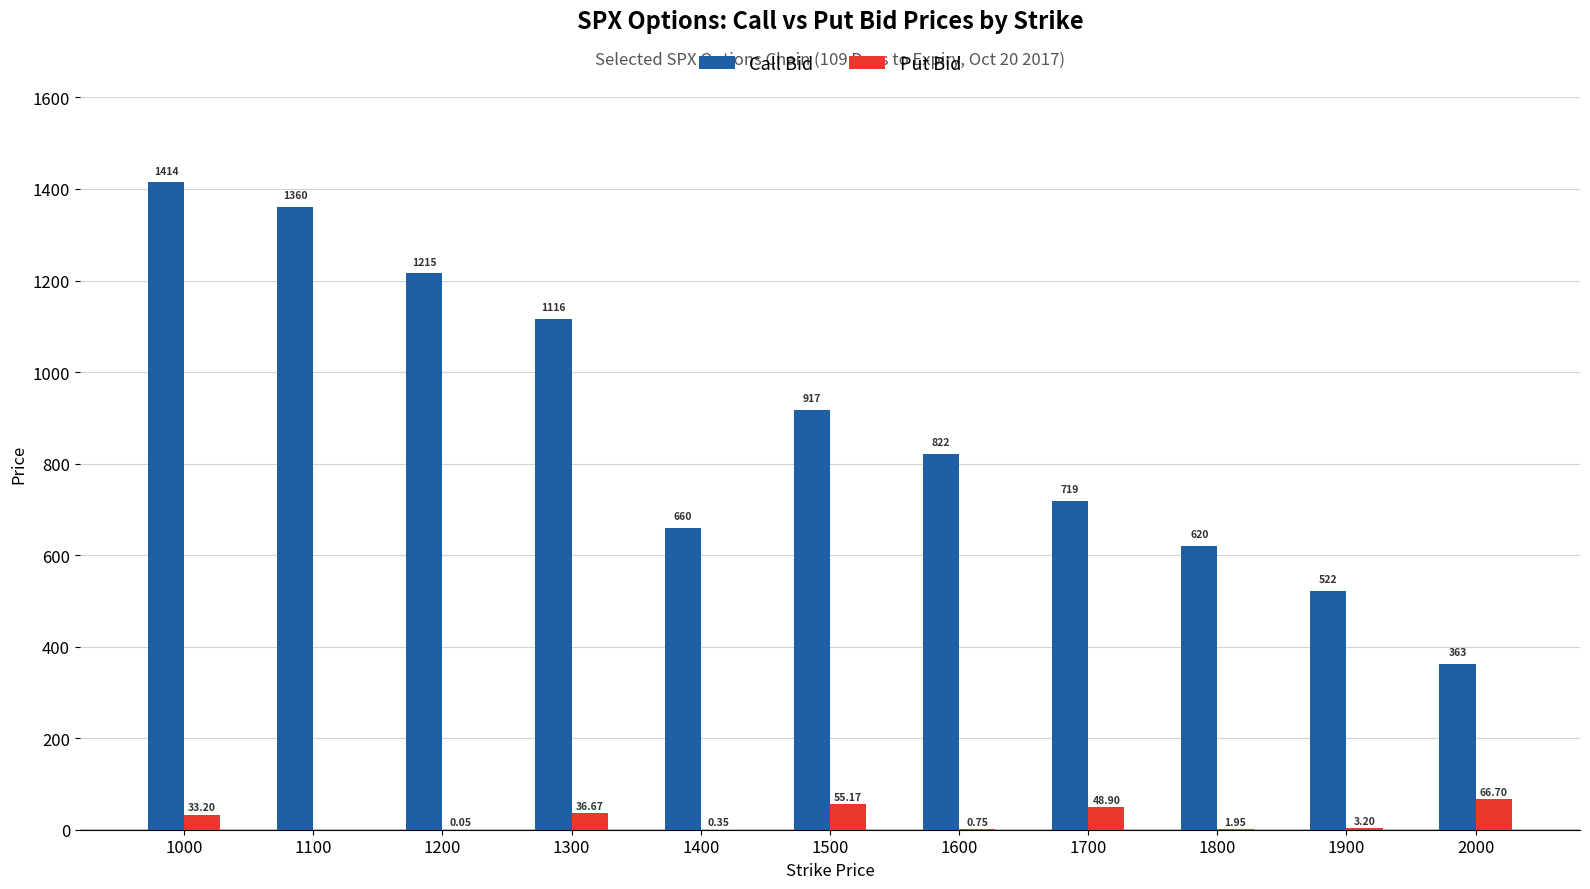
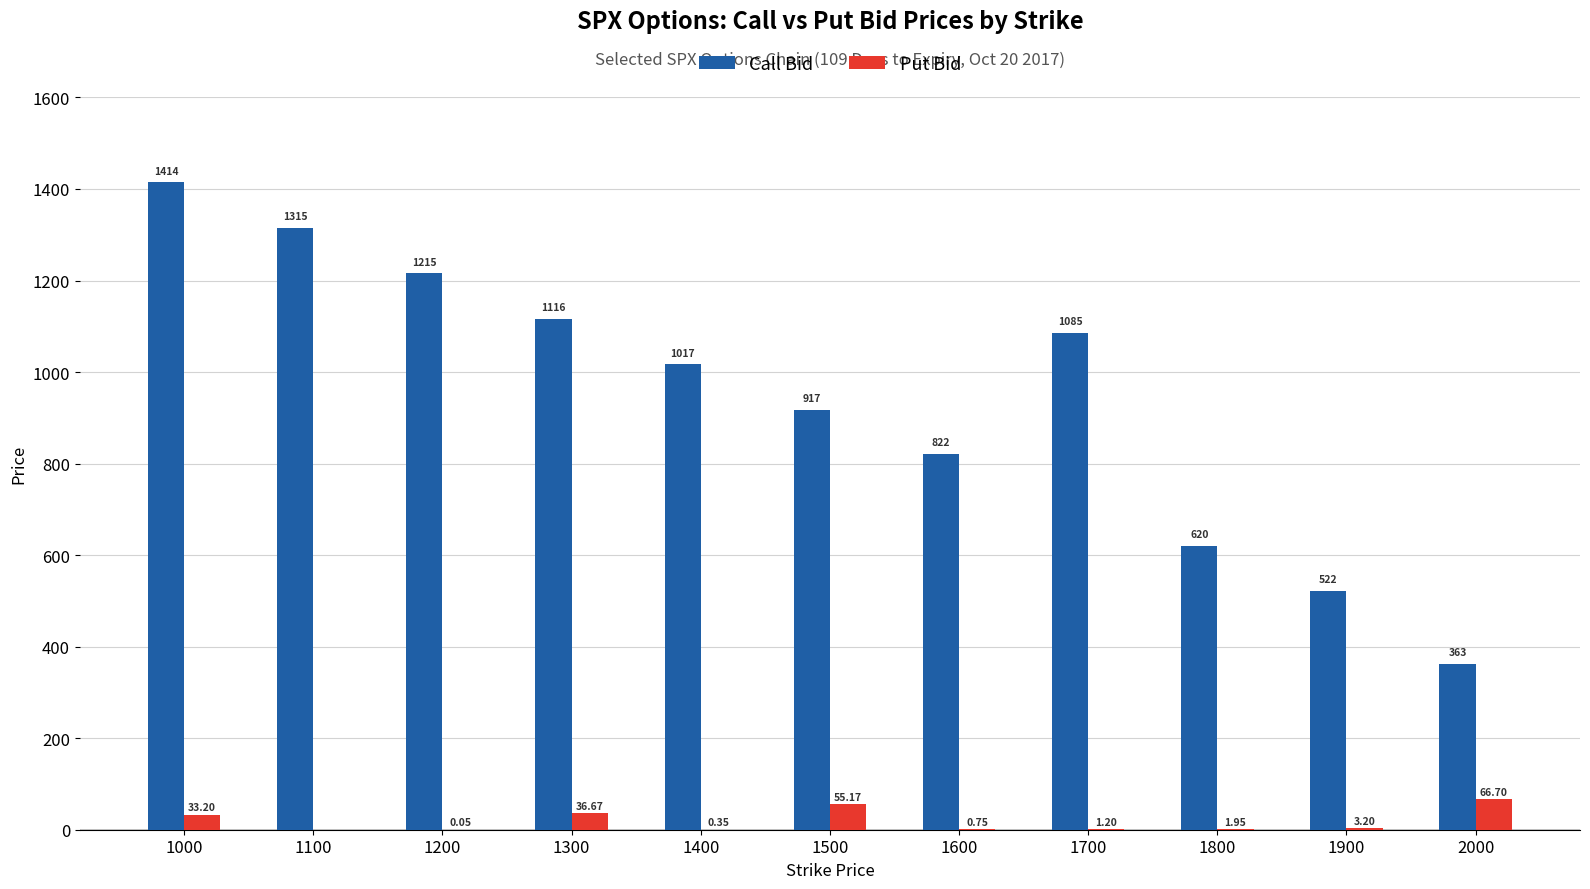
Call Bid, 1100: 1360 -> 1315
Call Bid, 1400: 660 -> 1017
Call Bid, 1700: 719 -> 1085
Put Bid, 1700: 48.90 -> 1.20
